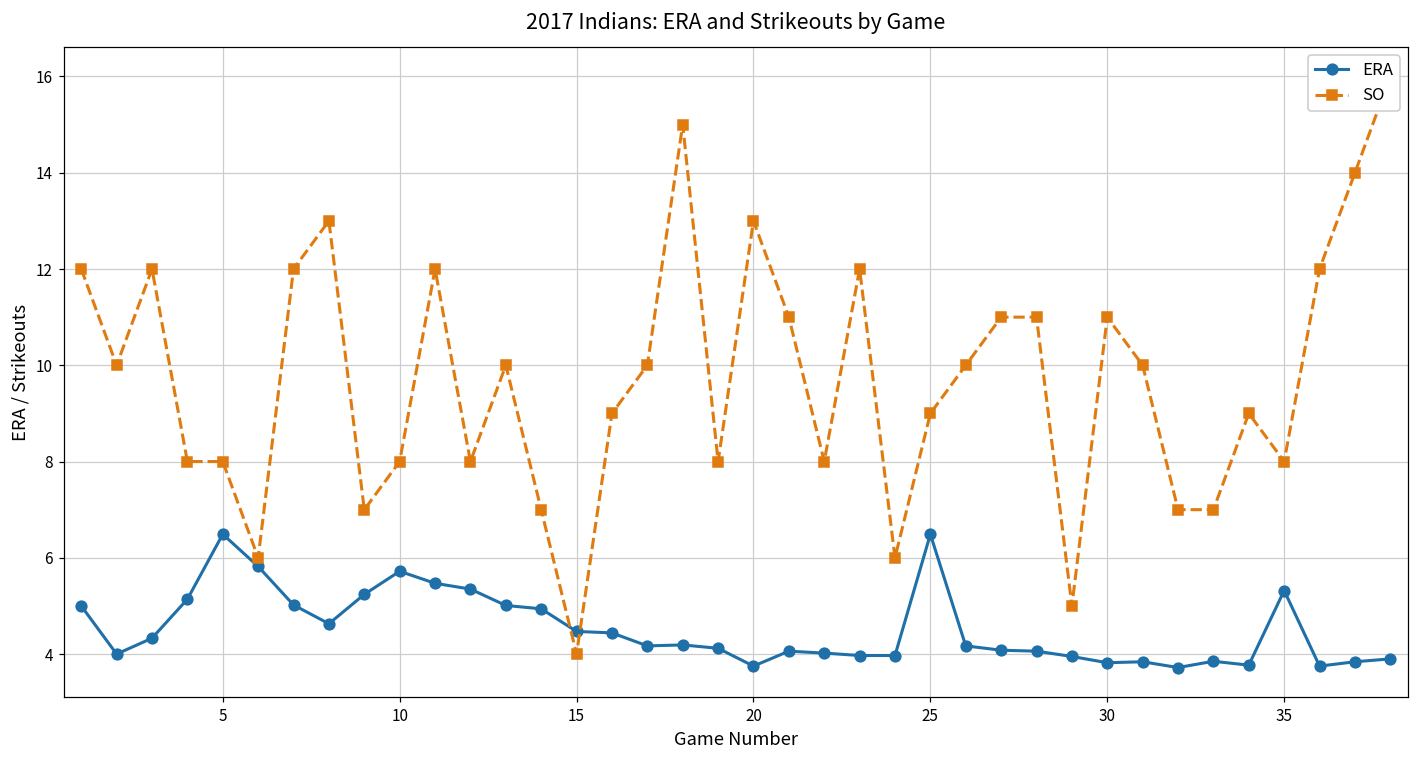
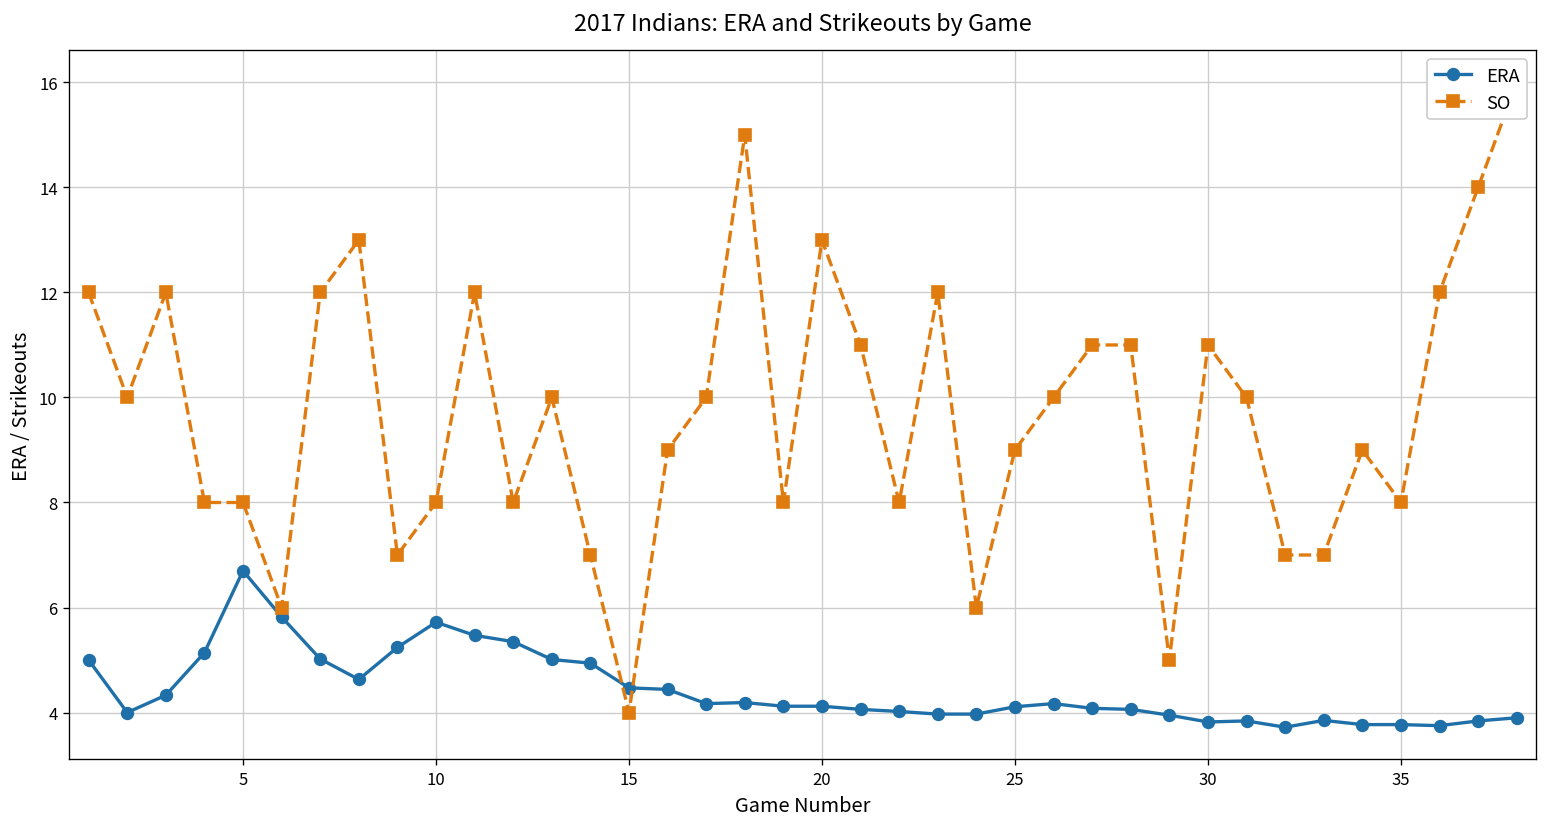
ERA, 5: 6.5 -> 6.7
ERA, 20: 3.8 -> 4.1
ERA, 25: 6.5 -> 4.1
ERA, 35: 5.3 -> 3.8
